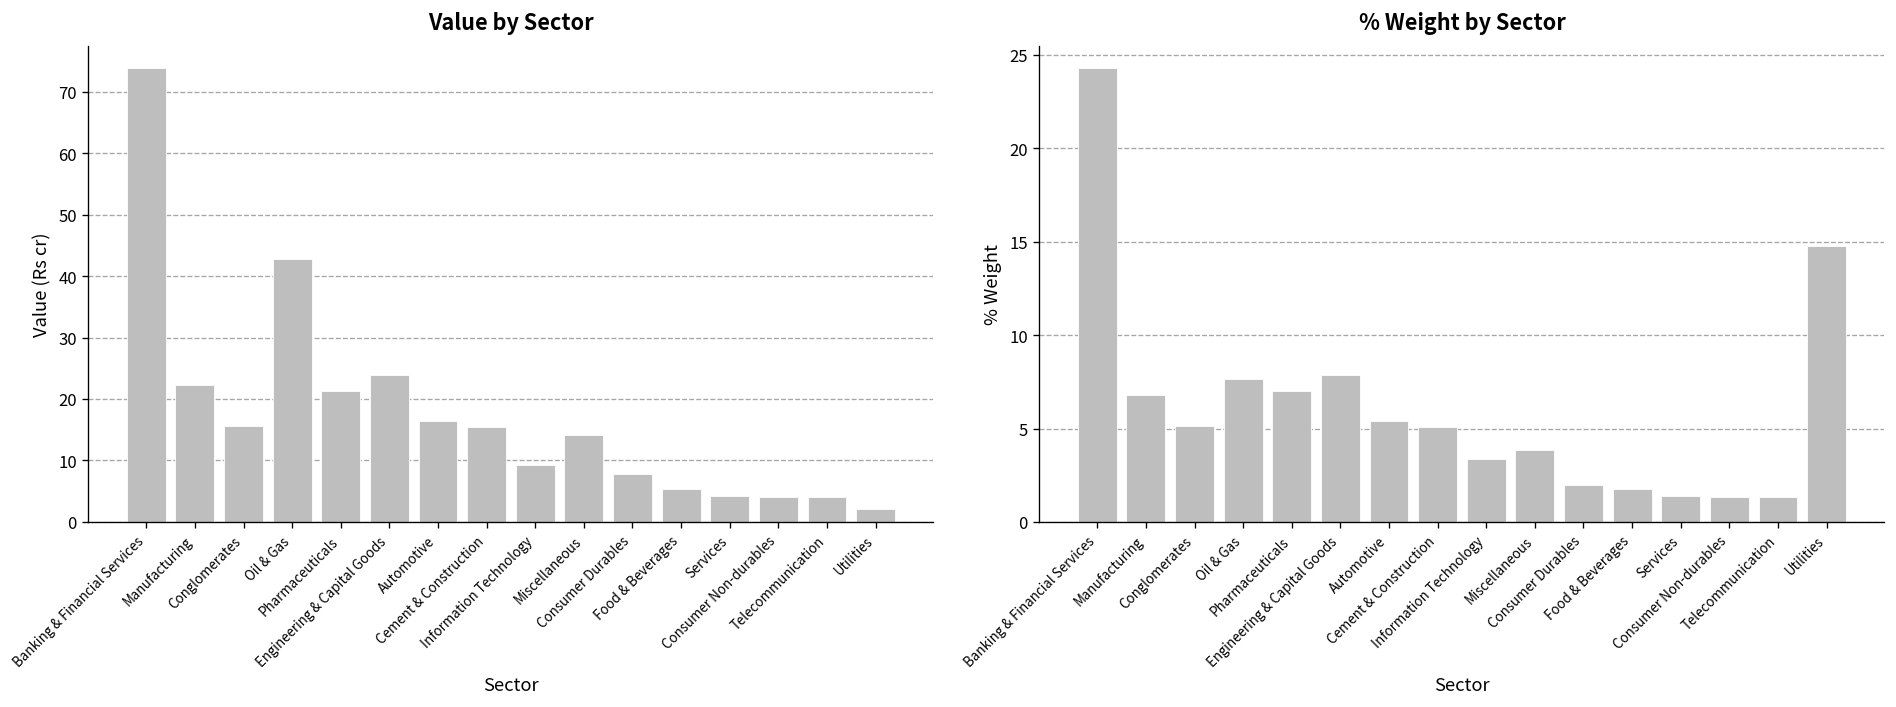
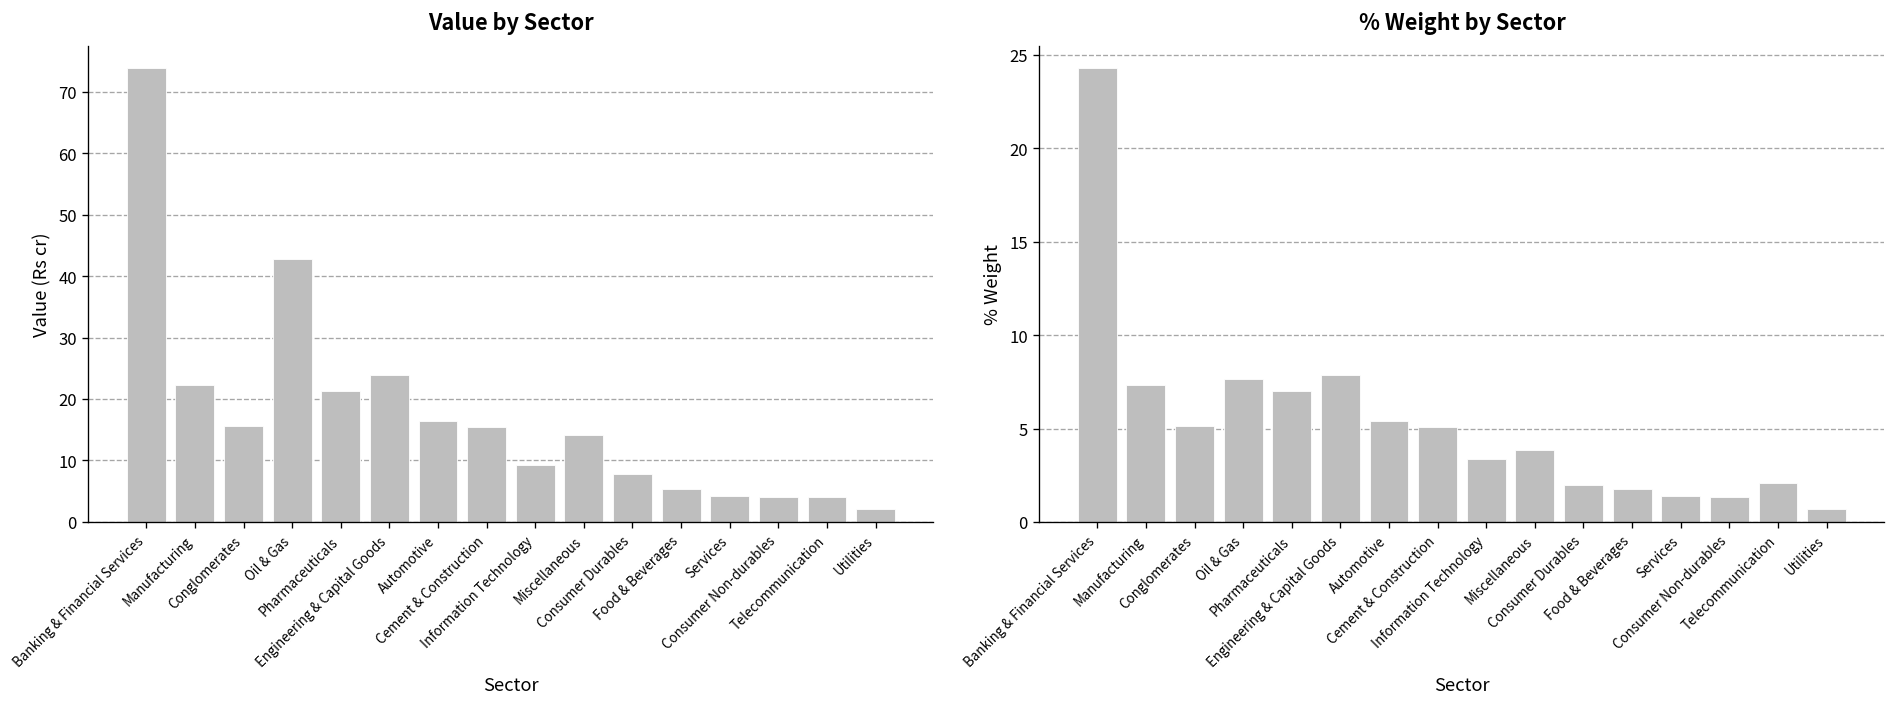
% Weight by Sector, Manufacturing: 6.8 -> 7.4
% Weight by Sector, Telecommunication: 1.3 -> 2.1
% Weight by Sector, Utilities: 14.8 -> 0.7
